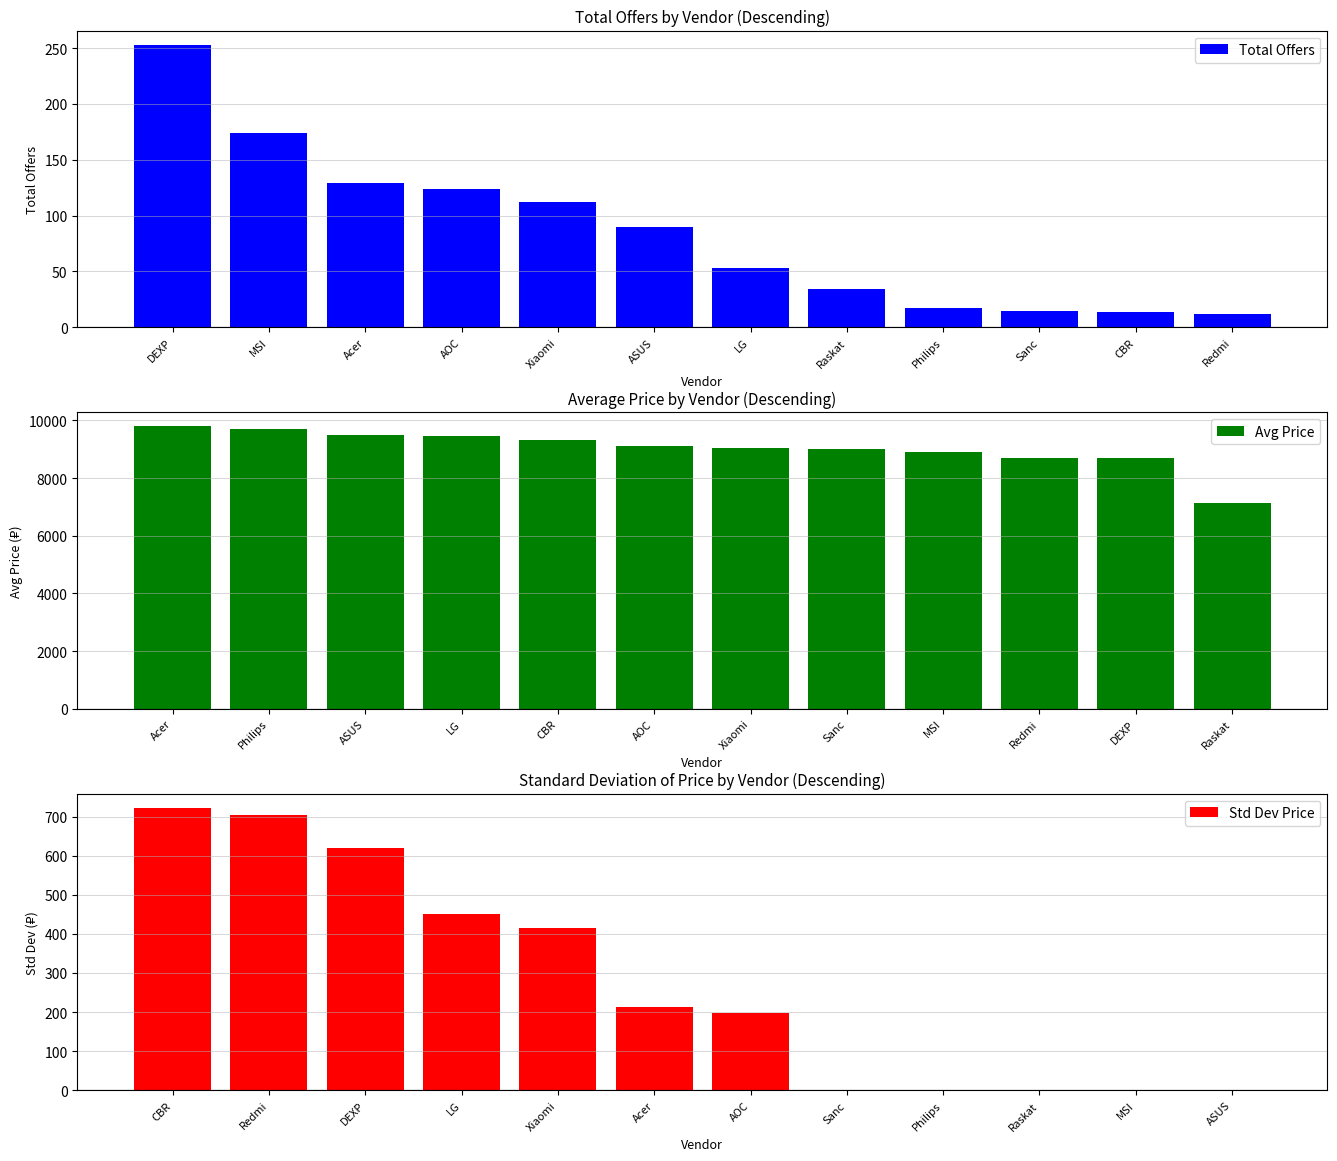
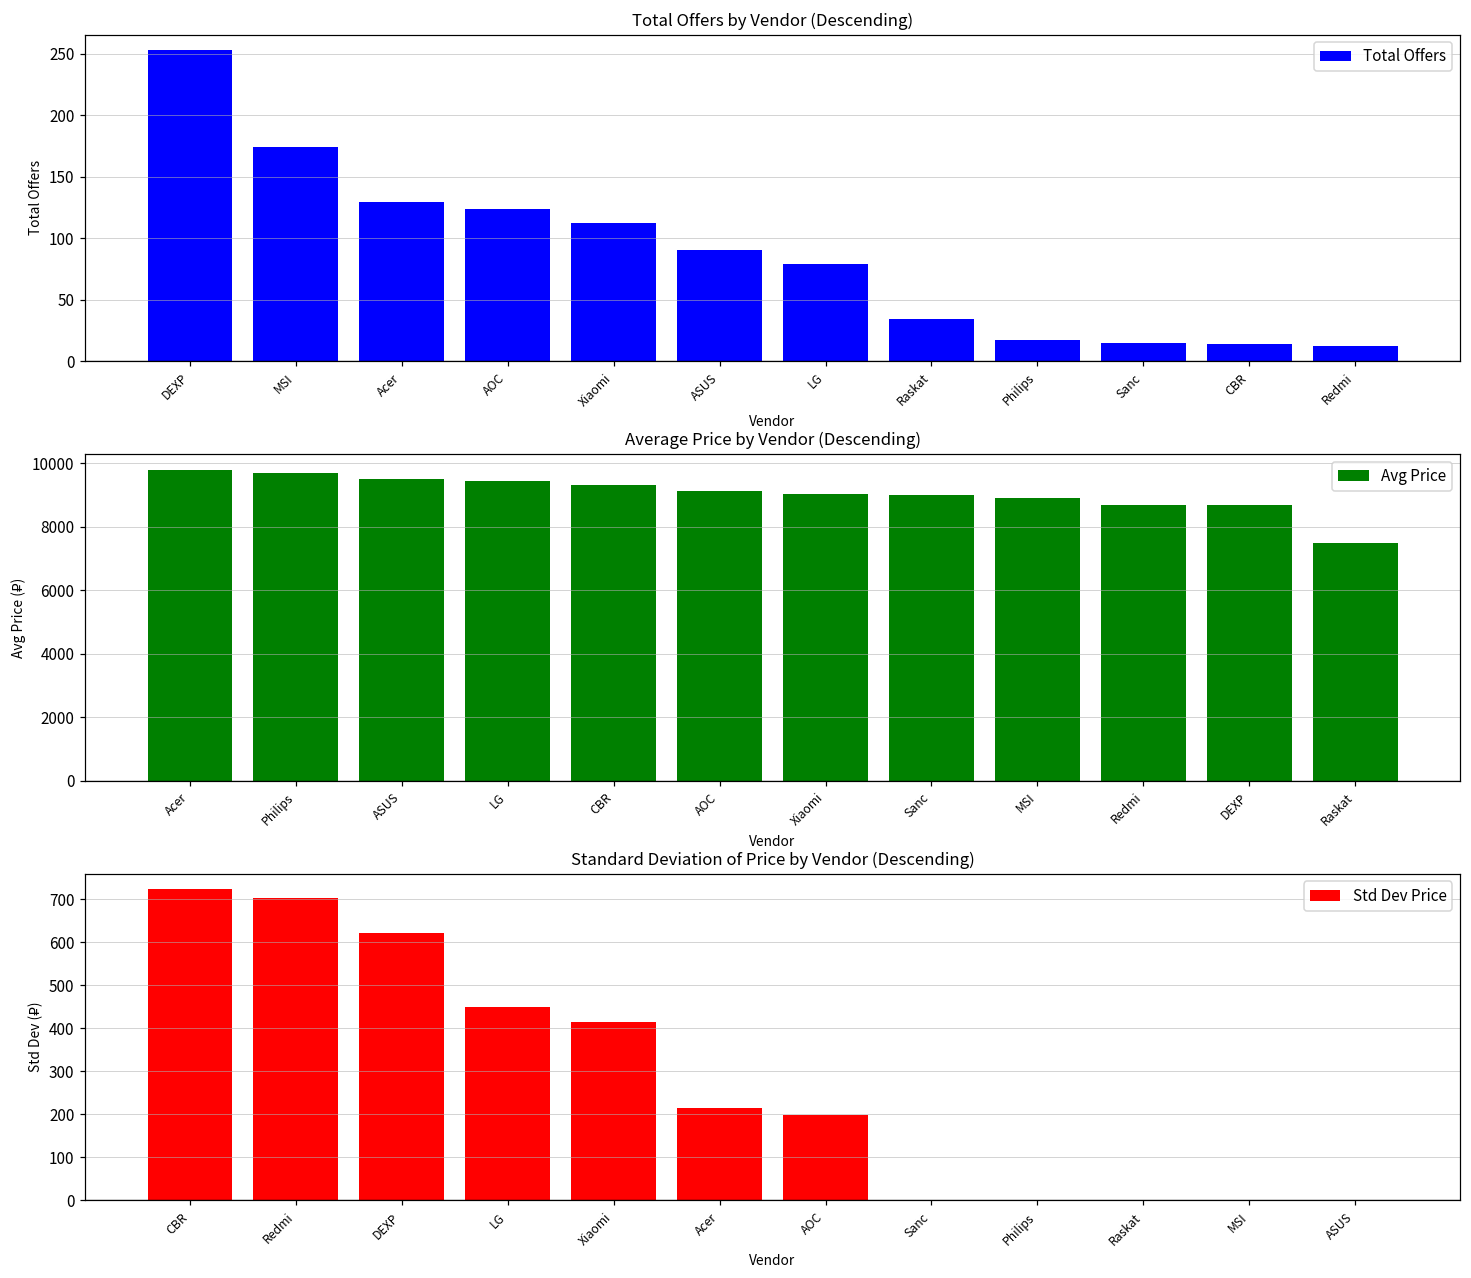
Total Offers by Vendor (Descending), LG: 53 -> 79
Average Price by Vendor (Descending), Raskat: 7100 -> 7500
